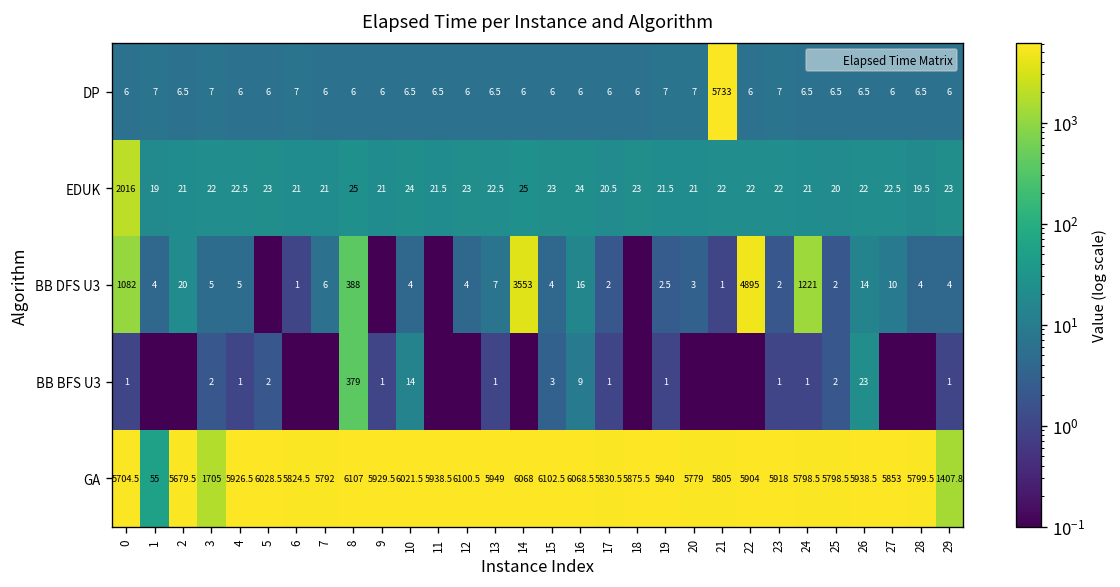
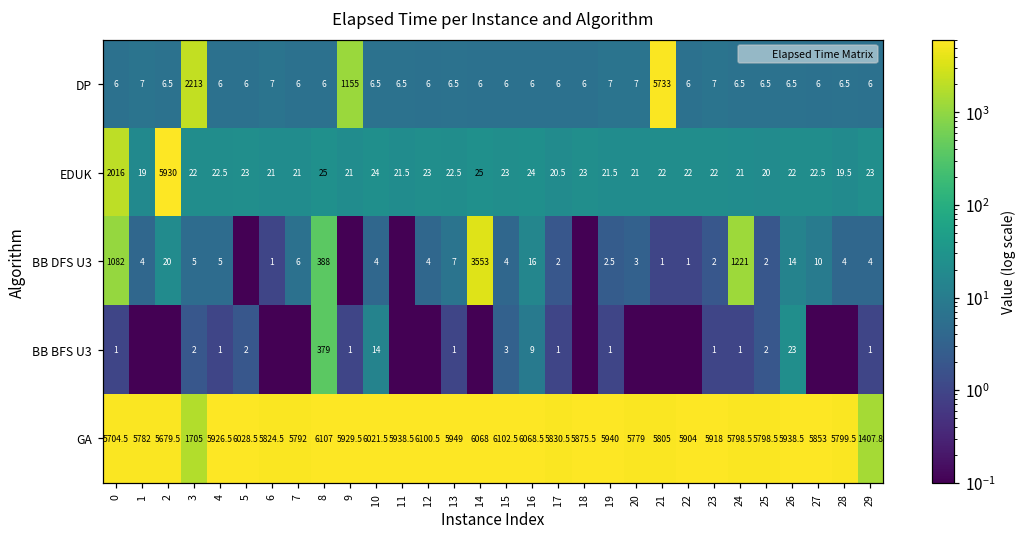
DP, 3: 7 -> 2213
DP, 9: 6 -> 1155
EDUK, 2: 21 -> 5930
BB DFS U3, 22: 4895 -> 1
GA, 1: 55 -> 5782
